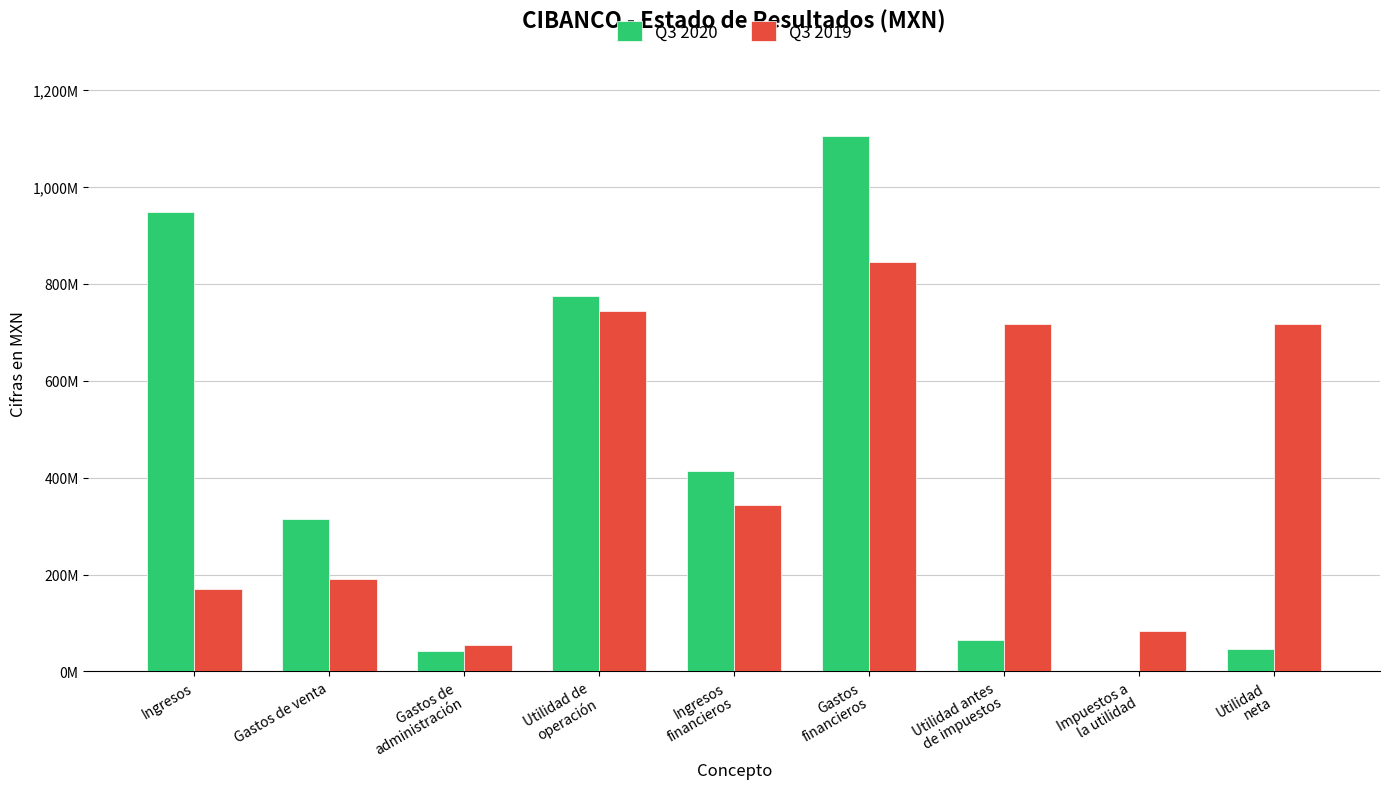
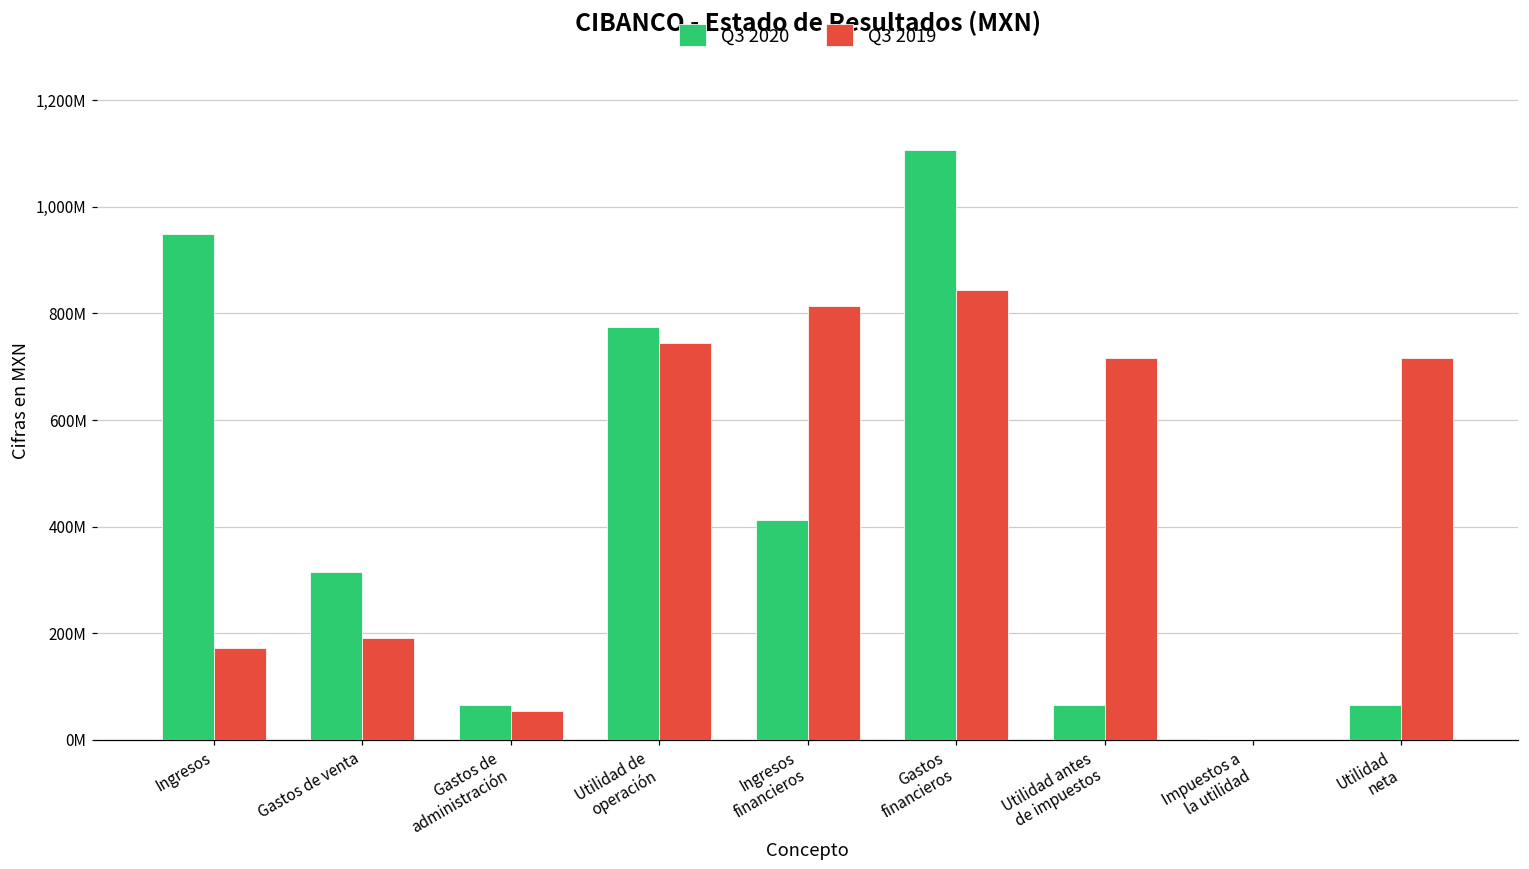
Q3 2020, Gastos de administración: 40,000,000 -> 70,000,000
Q3 2019, Ingresos financieros: 340,000,000 -> 810,000,000
Q3 2019, Impuestos a la utilidad: 80,000,000 -> 0
Q3 2020, Utilidad neta: 50,000,000 -> 70,000,000
